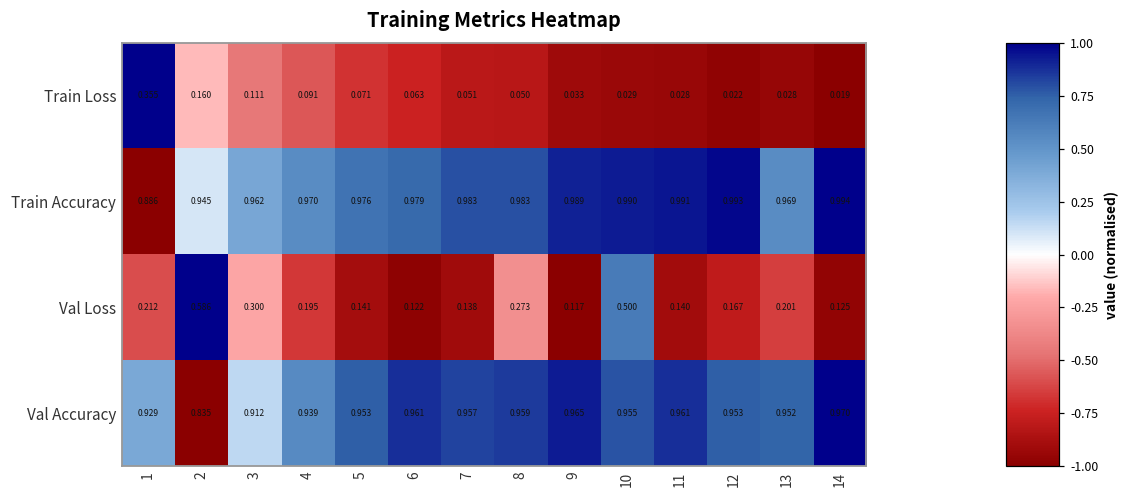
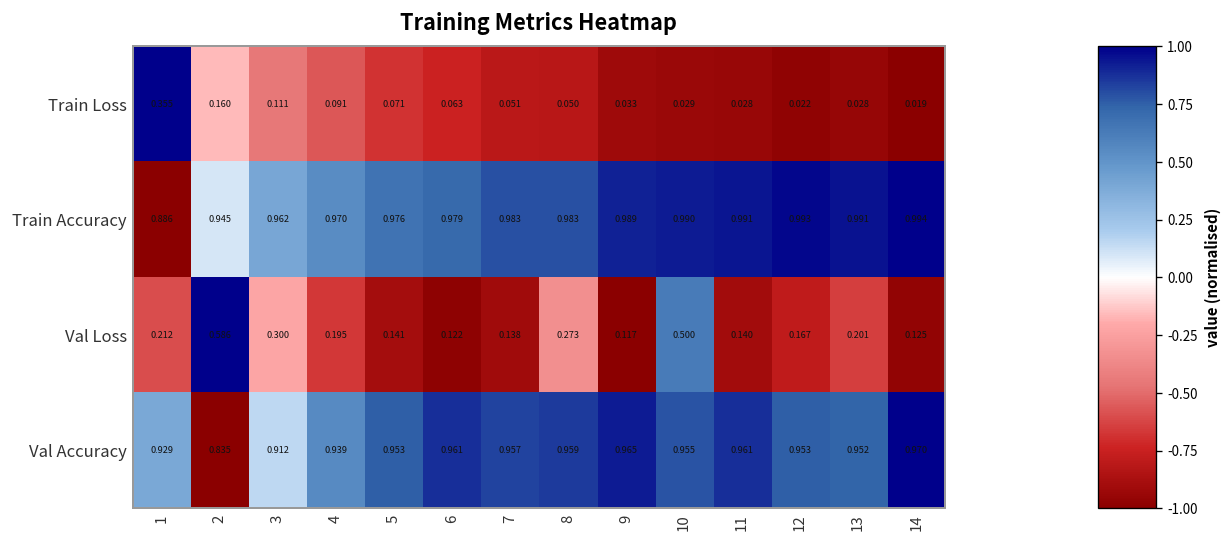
Train Accuracy, 13: 0.969 -> 0.991
